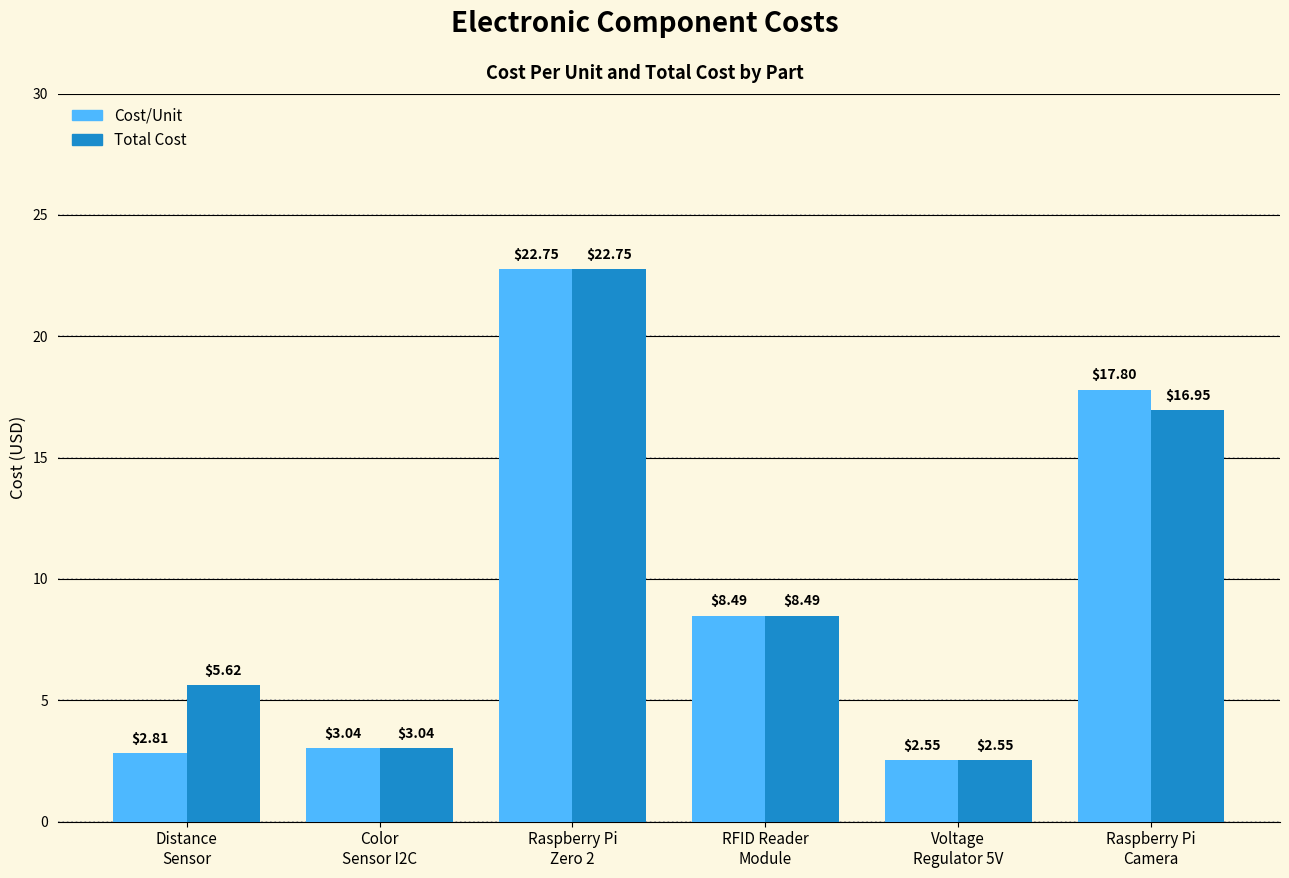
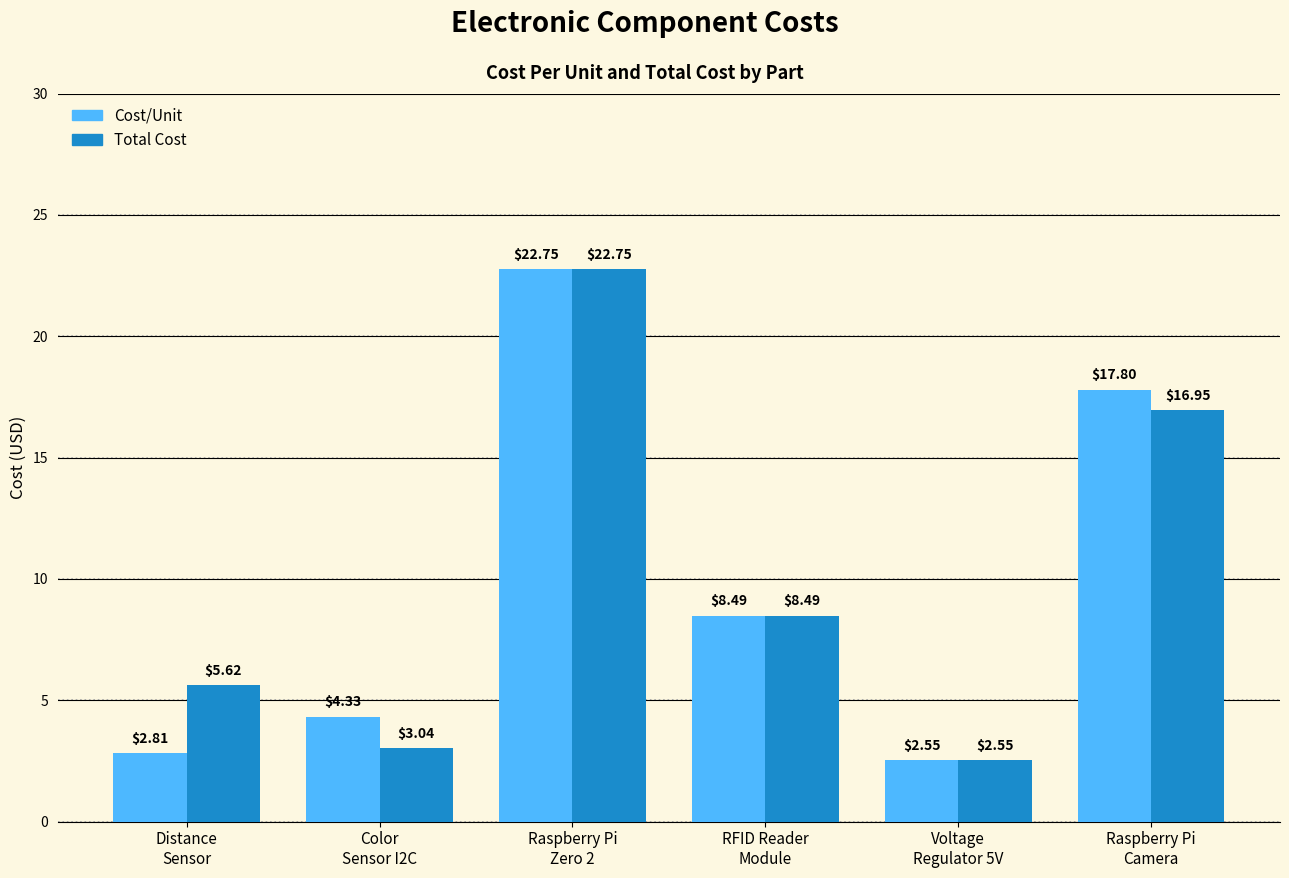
Cost/Unit, Color Sensor I2C: $3.04 -> $4.33
